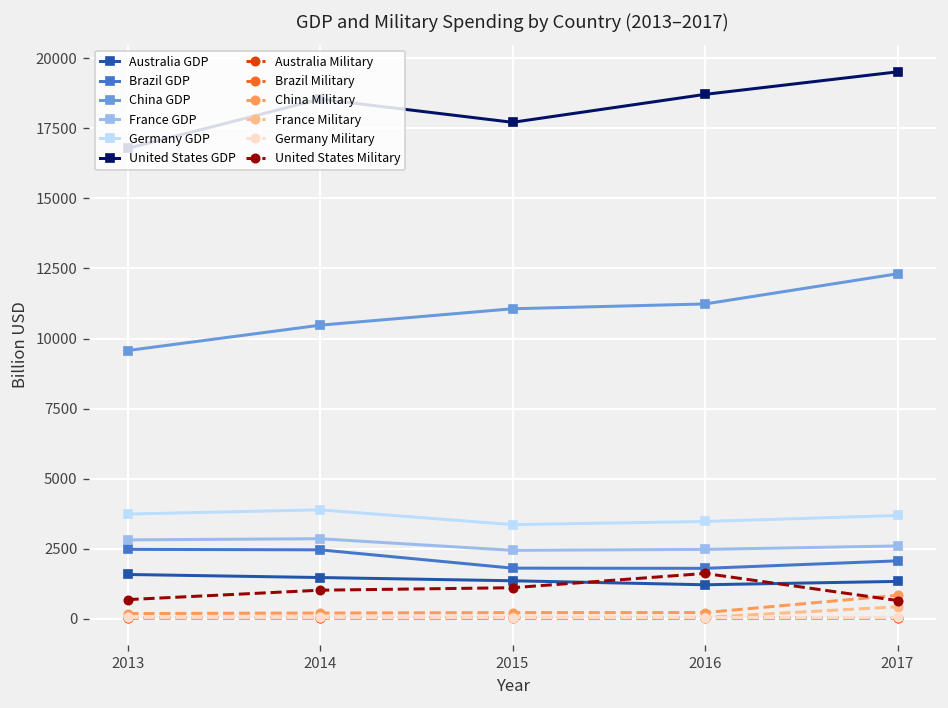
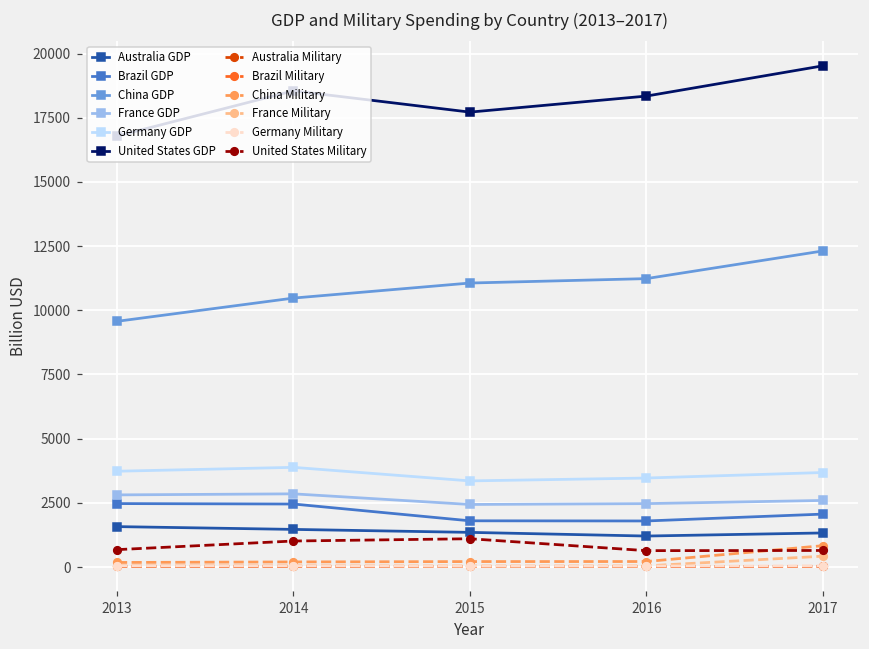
United States GDP, 2016: 18700 -> 18300
United States Military, 2016: 1600 -> 600
